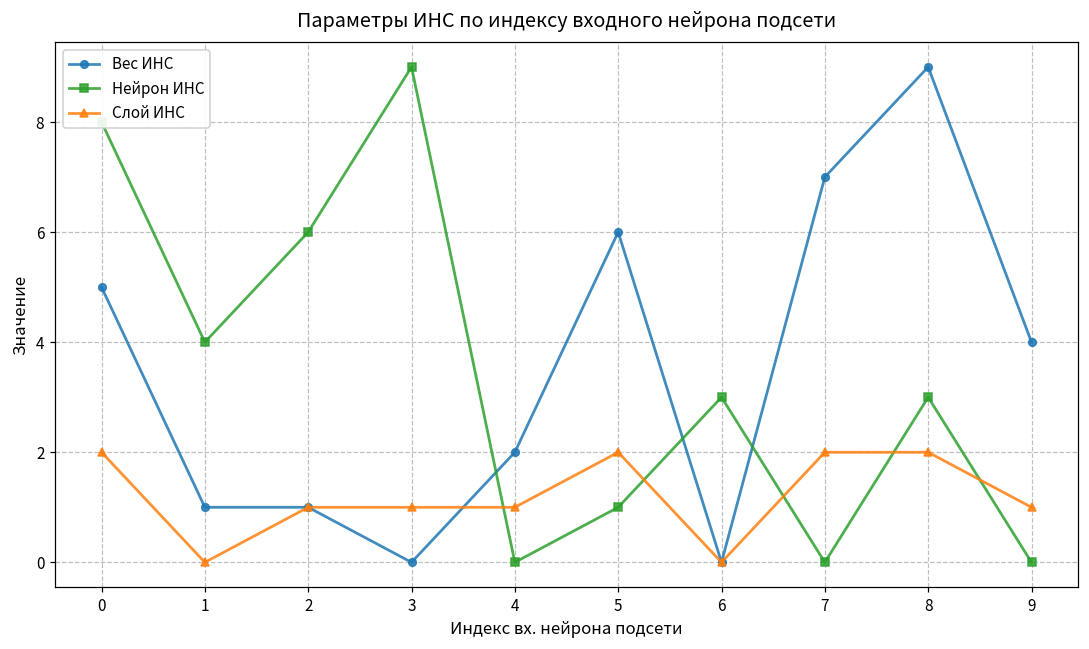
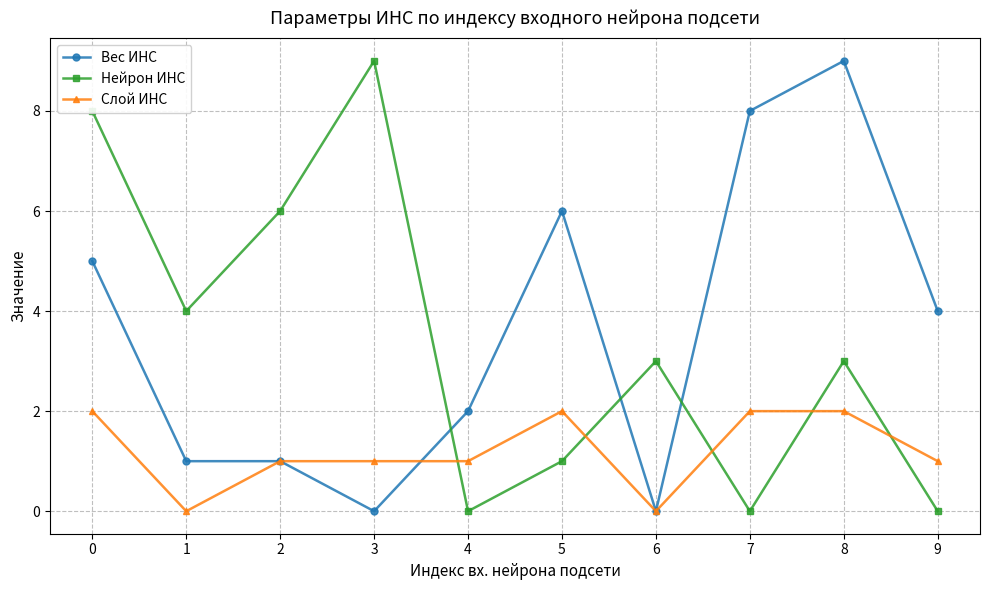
Вес ИНС, 7: 7 -> 8
